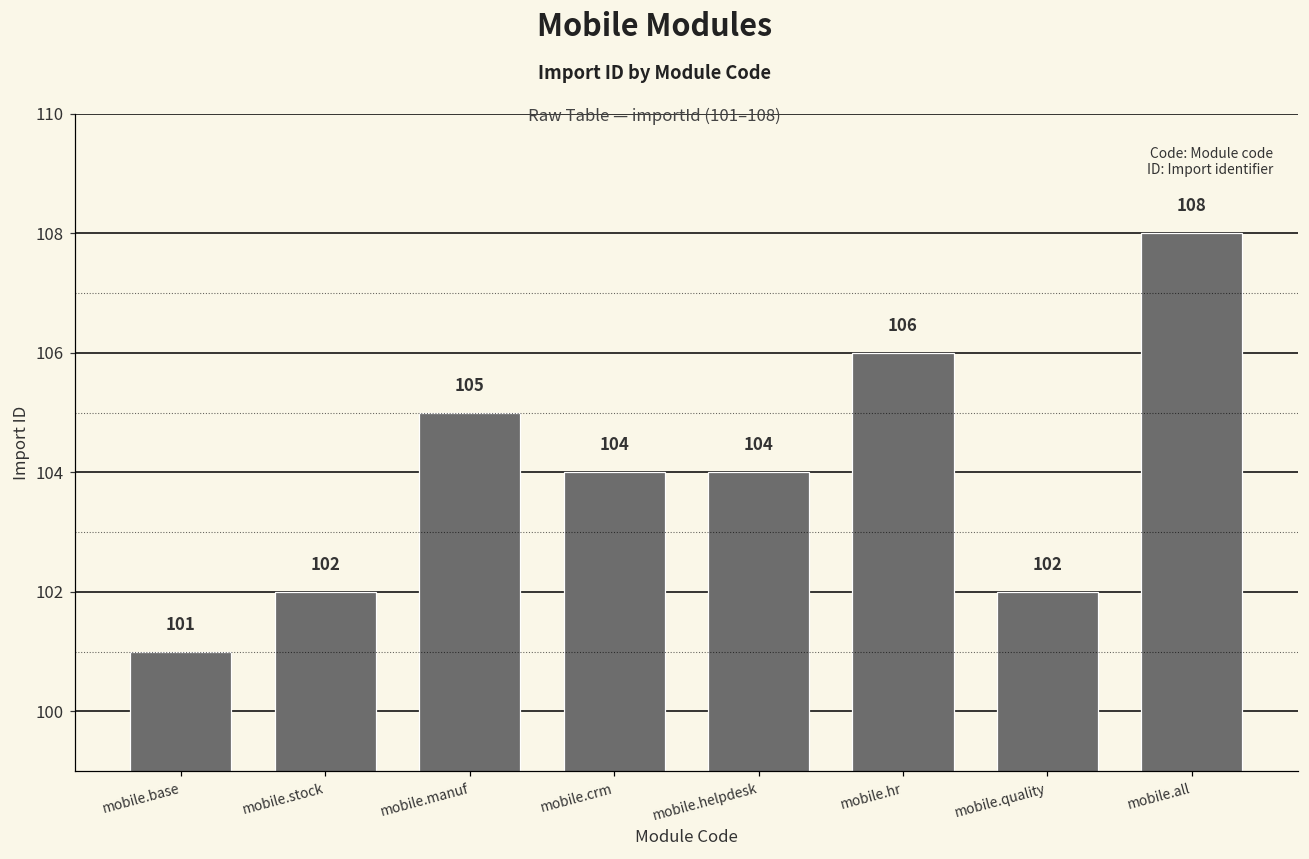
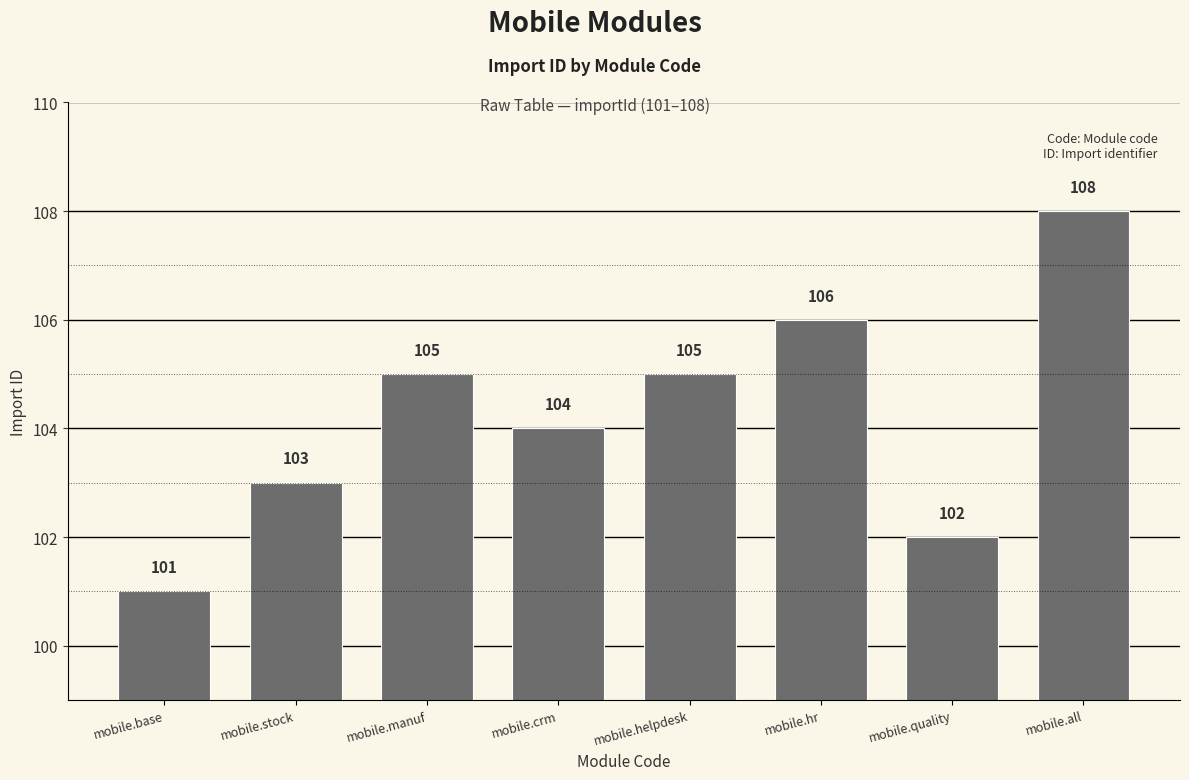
mobile.stock: 102 -> 103
mobile.helpdesk: 104 -> 105
